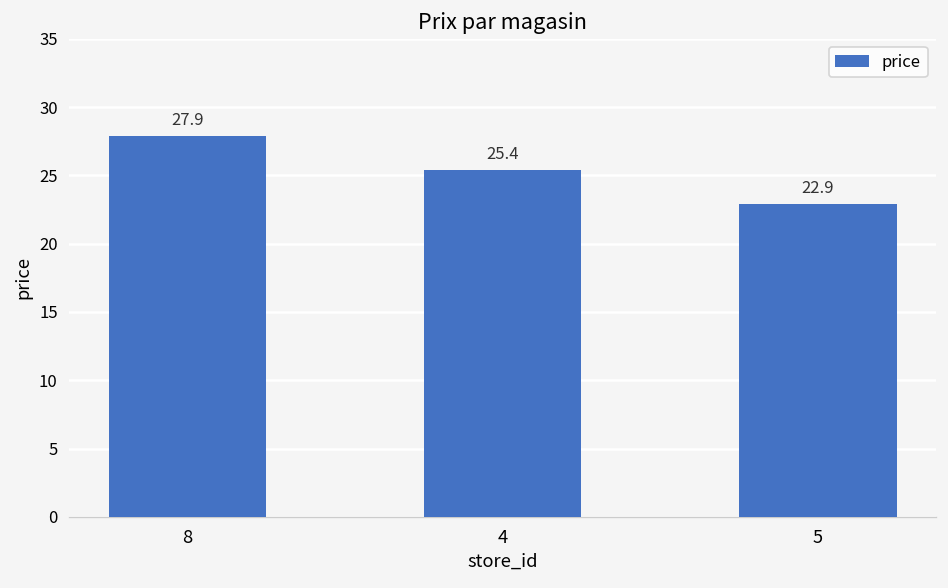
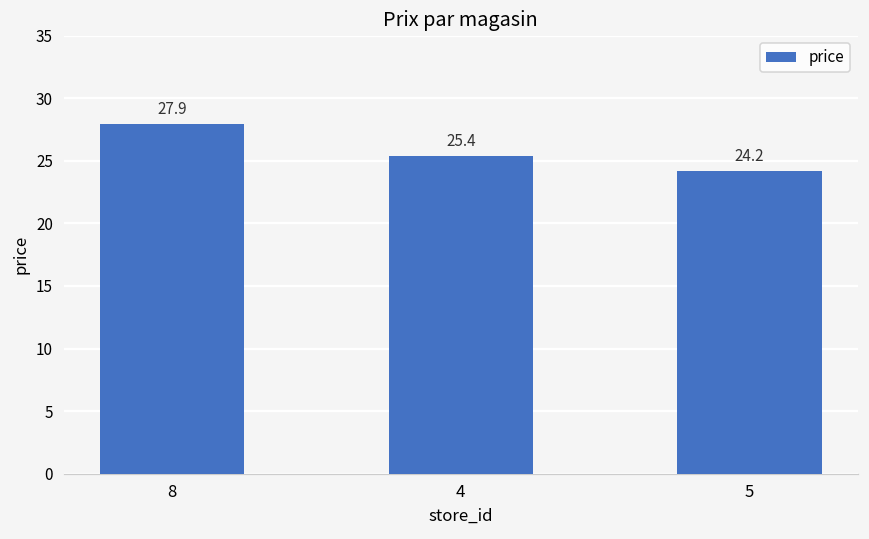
5: 22.9 -> 24.2
